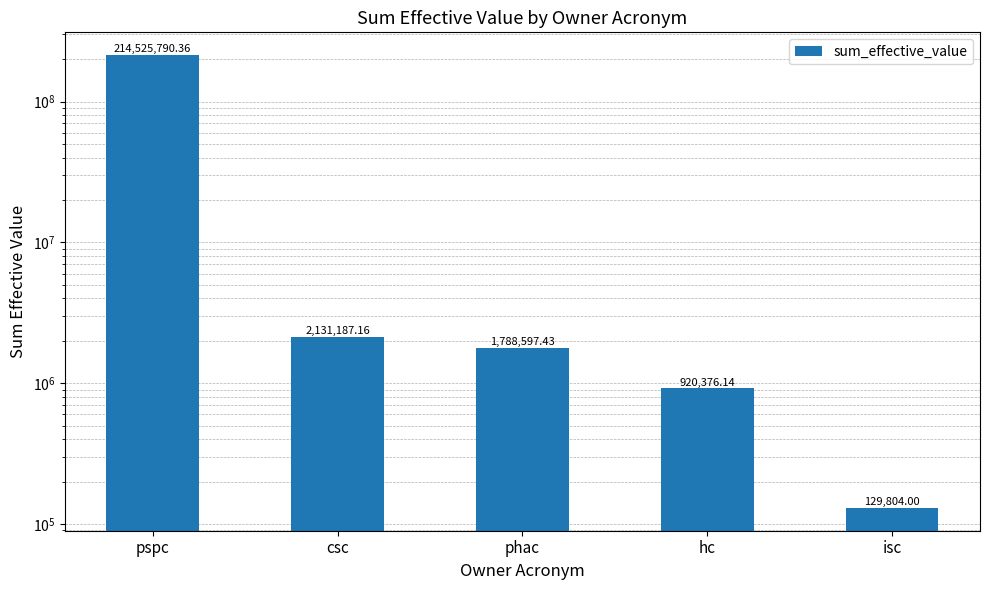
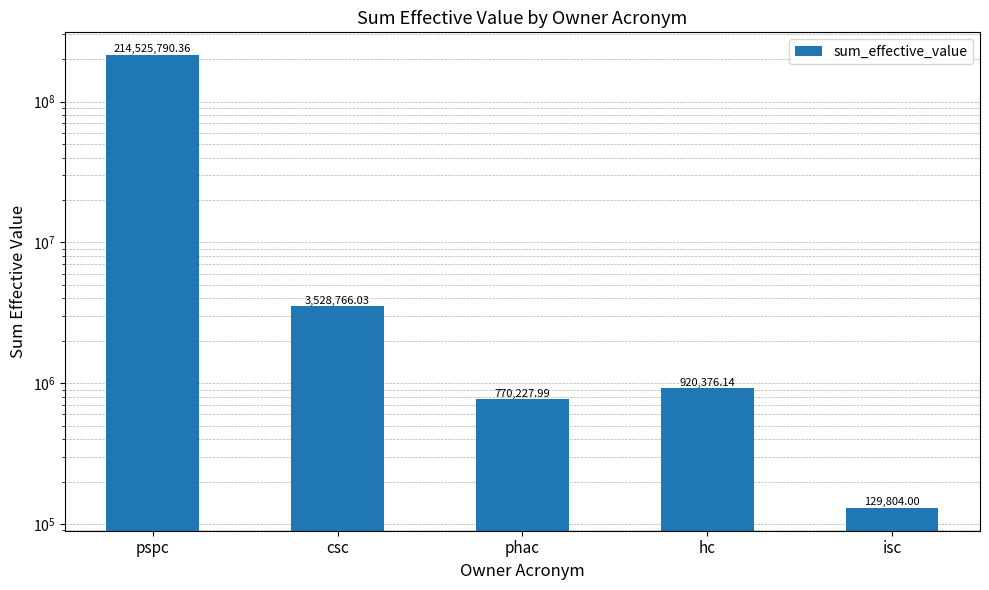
csc: 2,131,187.16 -> 3,528,766.03
phac: 1,788,597.43 -> 770,227.99
